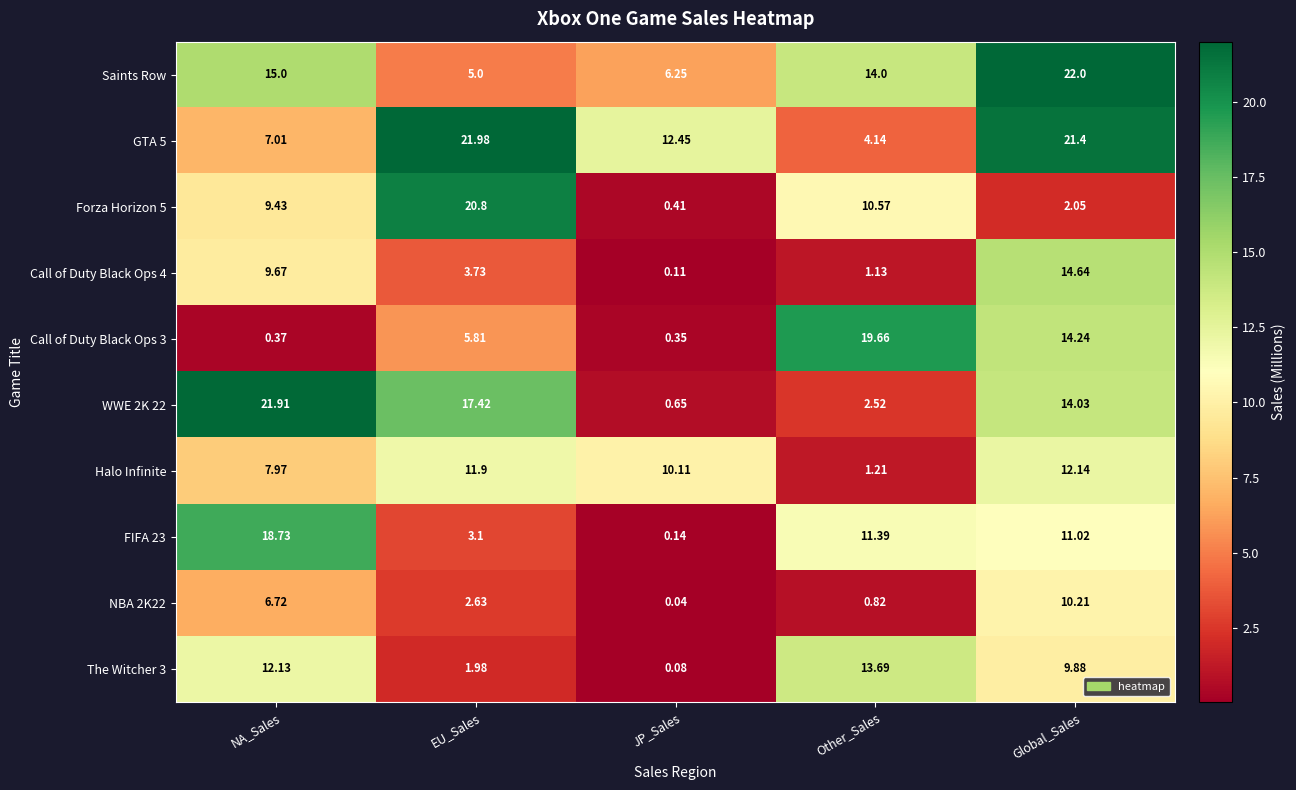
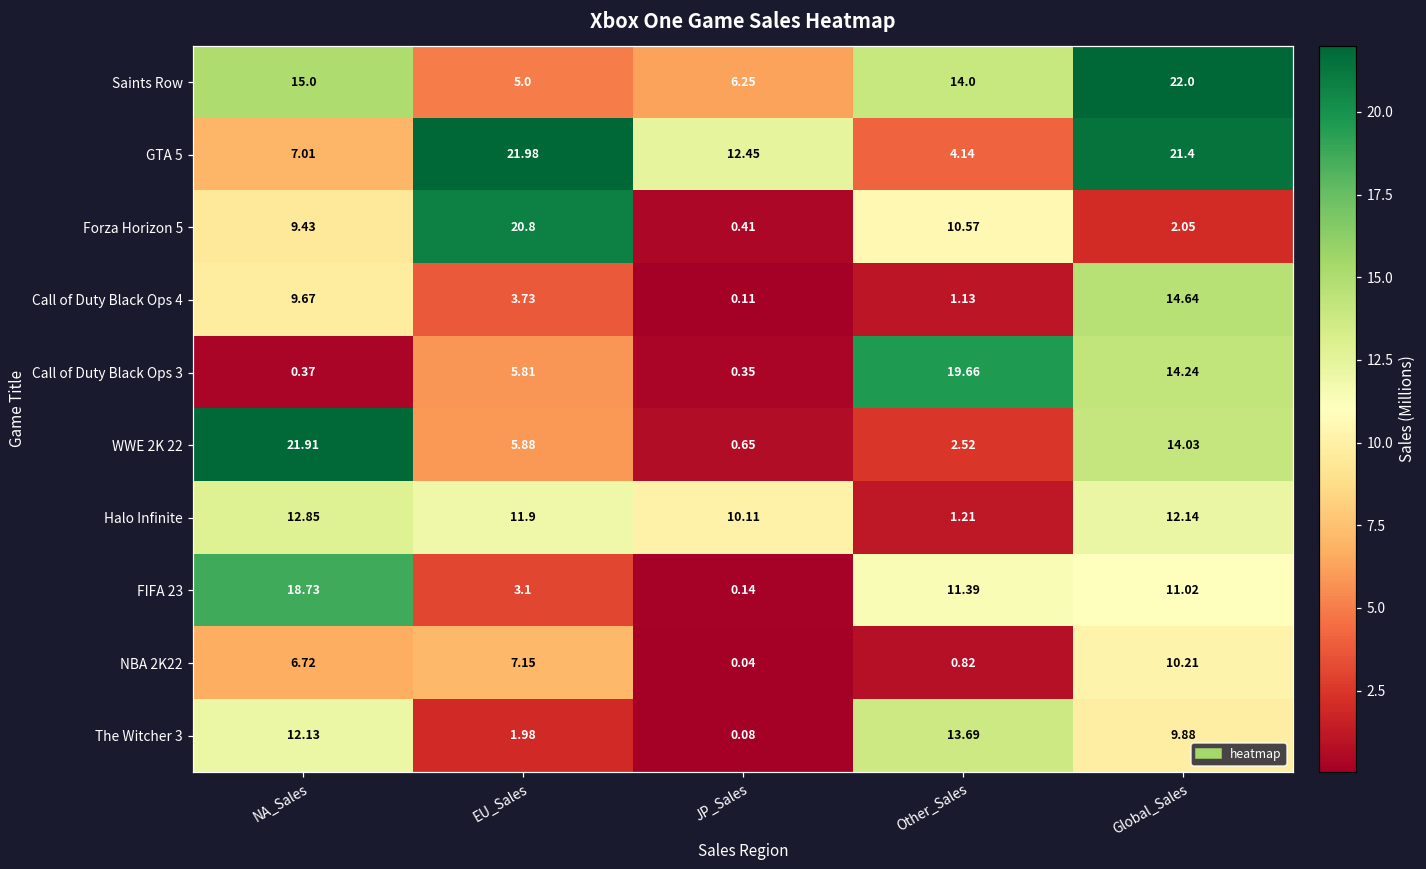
WWE 2K 22, EU_Sales: 17.42 -> 5.88
Halo Infinite, NA_Sales: 7.97 -> 12.85
NBA 2K22, EU_Sales: 2.63 -> 7.15
